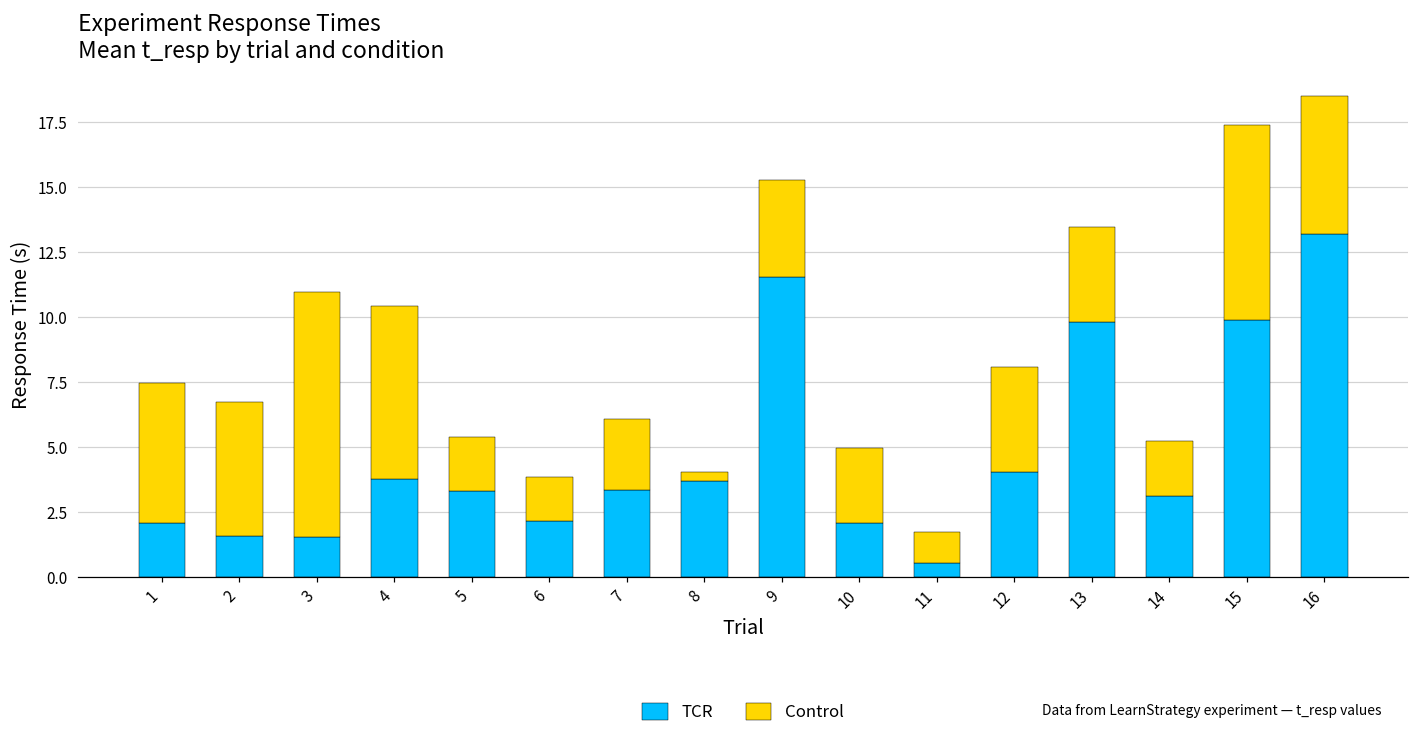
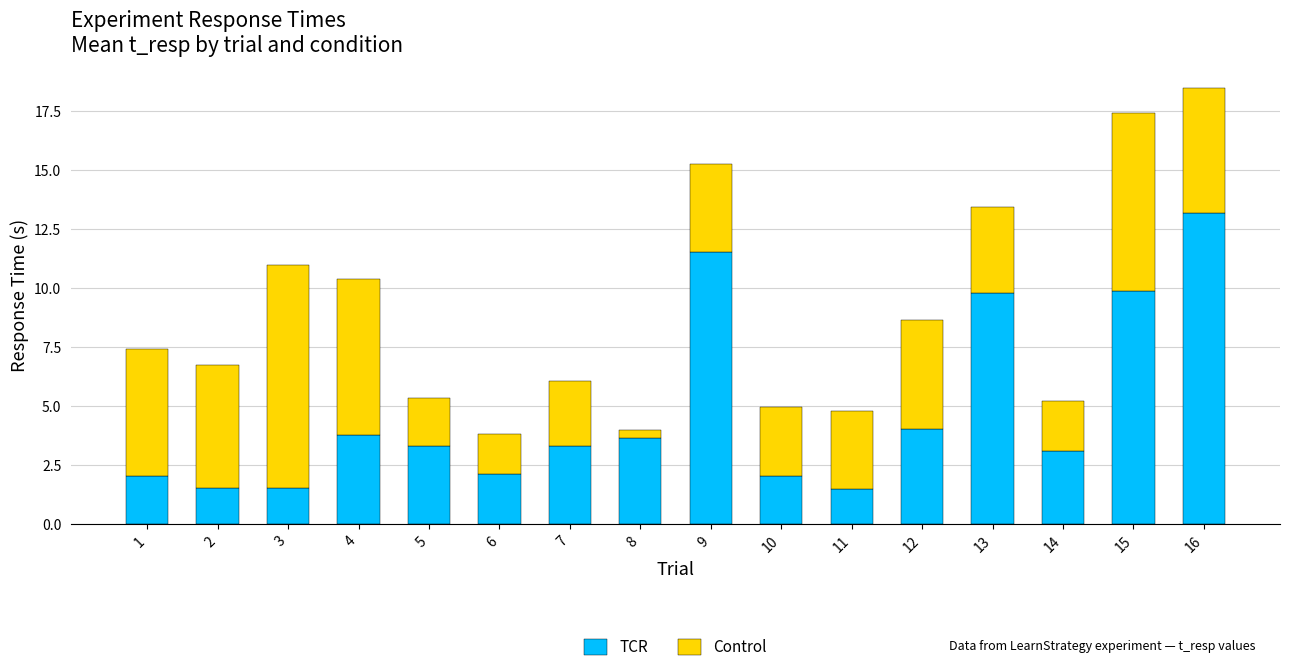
TCR, 11: 0.5 -> 1.5
Control, 11: 1.2 -> 3.3
Control, 12: 4.0 -> 4.6
